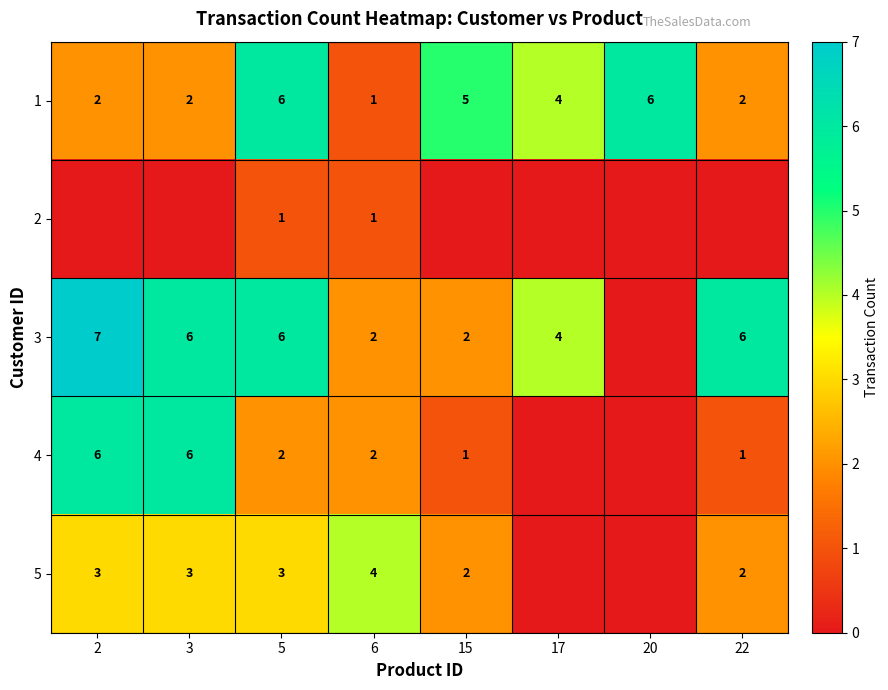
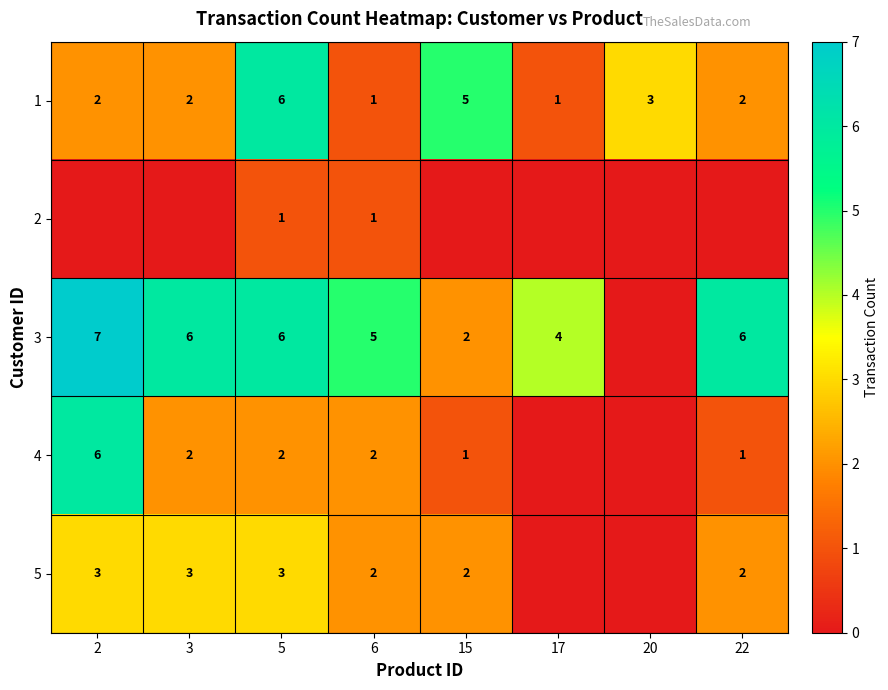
1, 17: 4 -> 1
1, 20: 6 -> 3
3, 6: 2 -> 5
4, 3: 6 -> 2
5, 6: 4 -> 2
